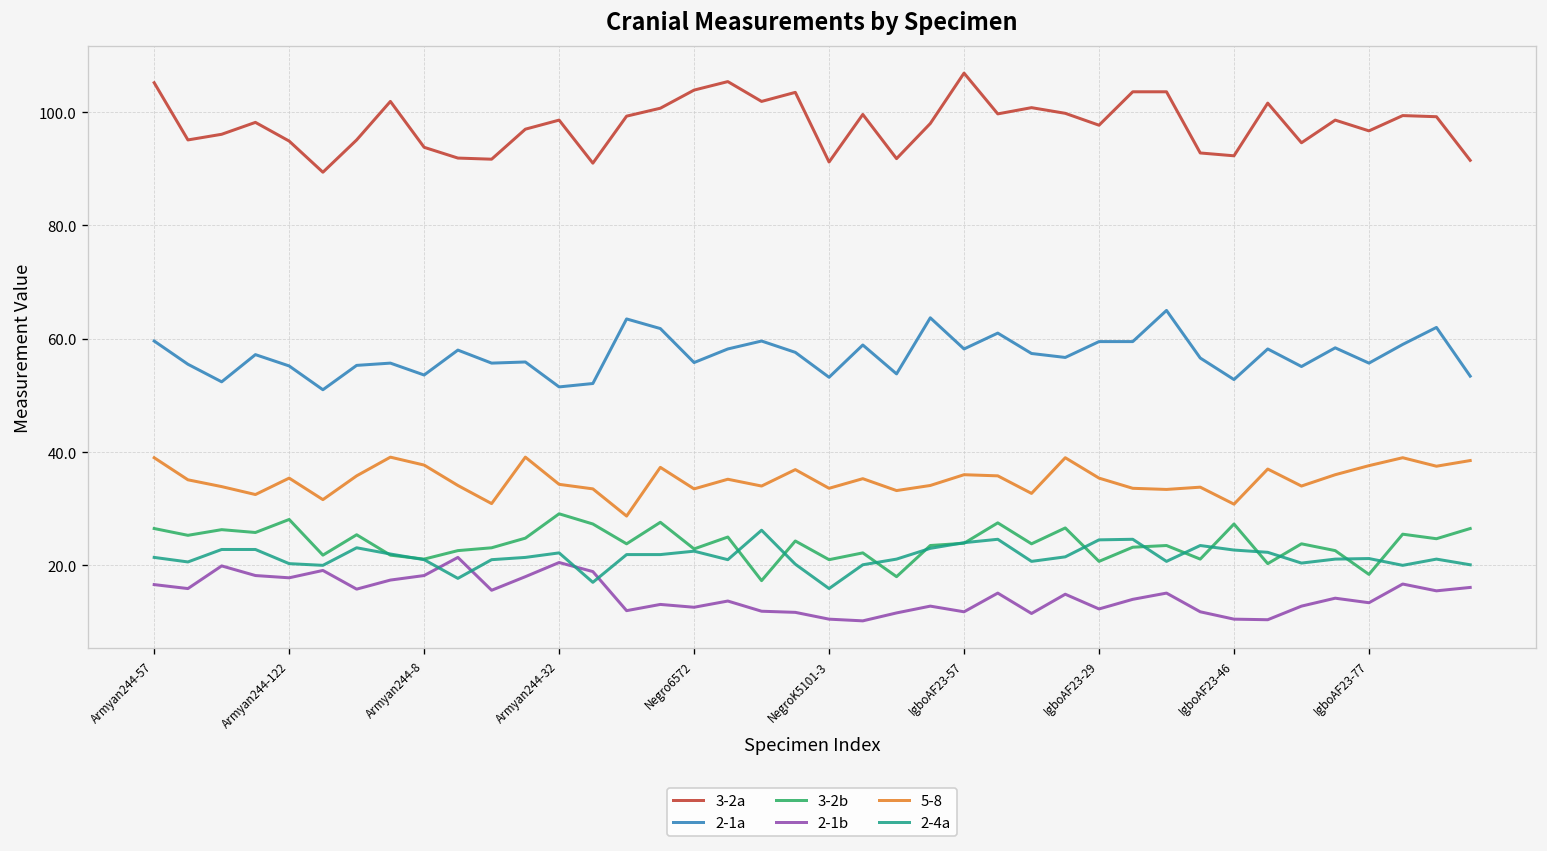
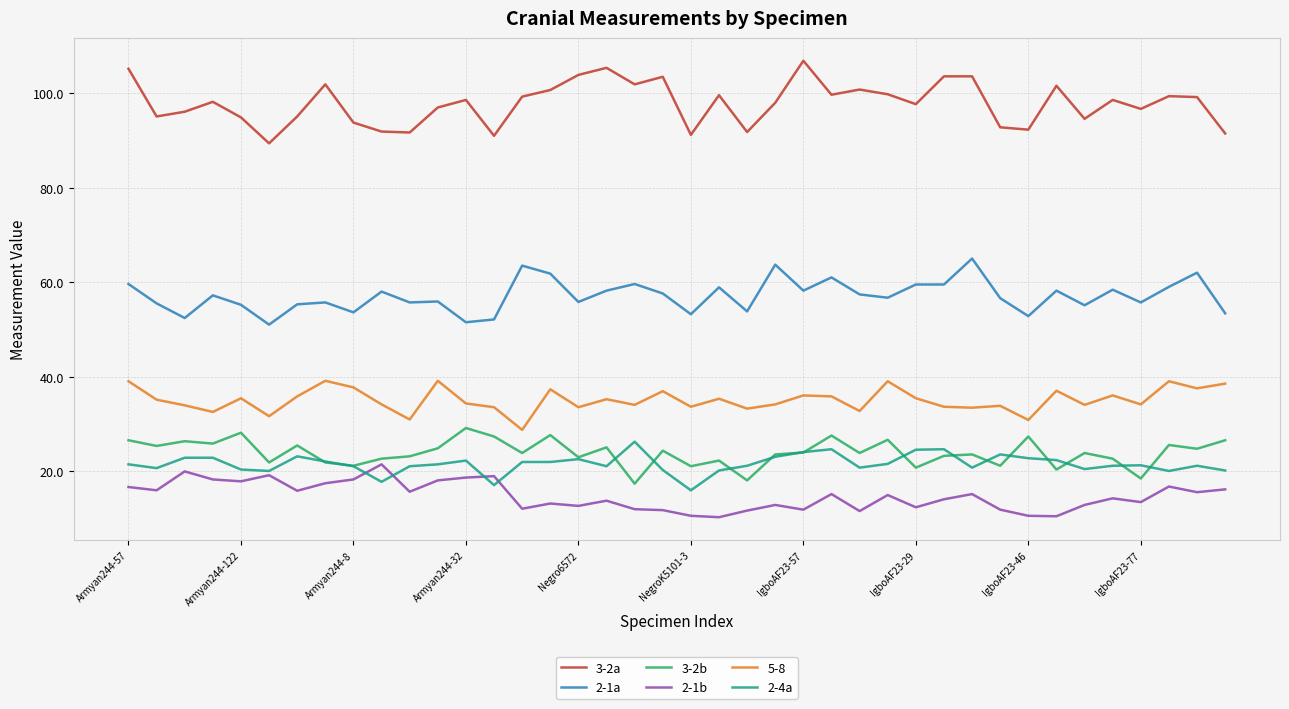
2-1b, Armyan244-32: 21 -> 19
5-8, IgboAF23-77: 38 -> 34
